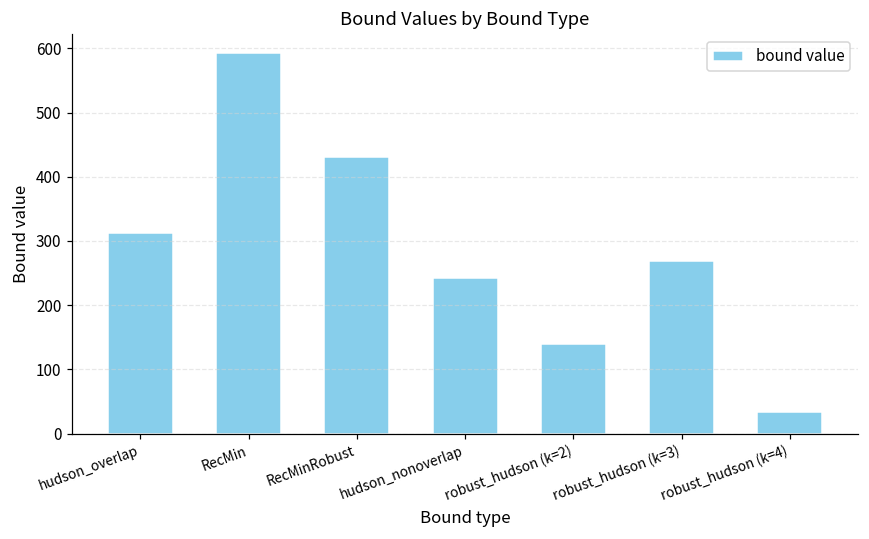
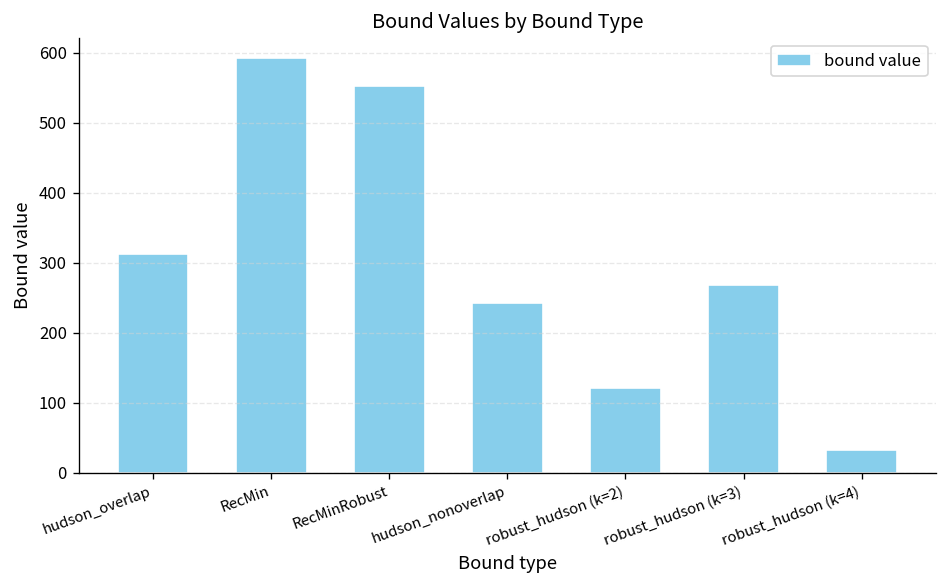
RecMinRobust: 430 -> 550
robust_hudson (k=2): 140 -> 120
